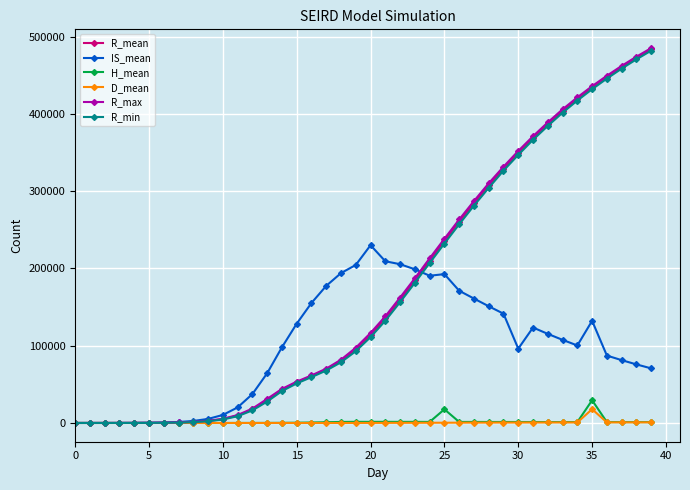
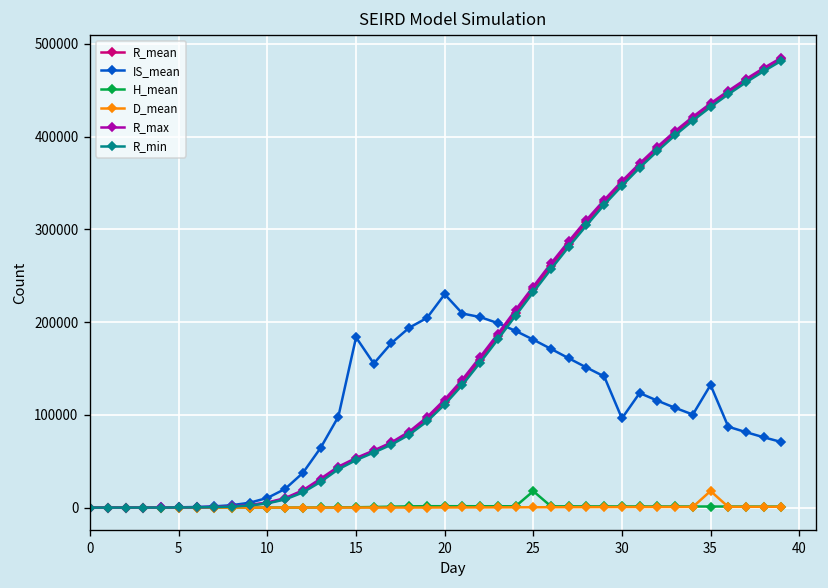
IS_mean, 15: 130000 -> 180000
IS_mean, 25: 190000 -> 180000
H_mean, 35: 30000 -> 0
